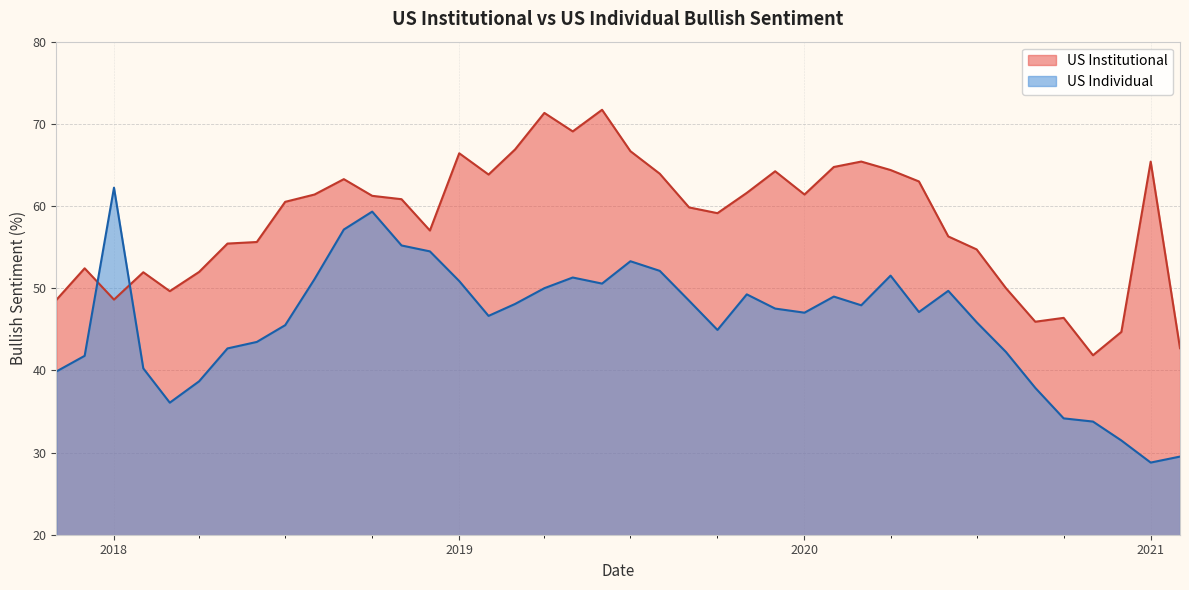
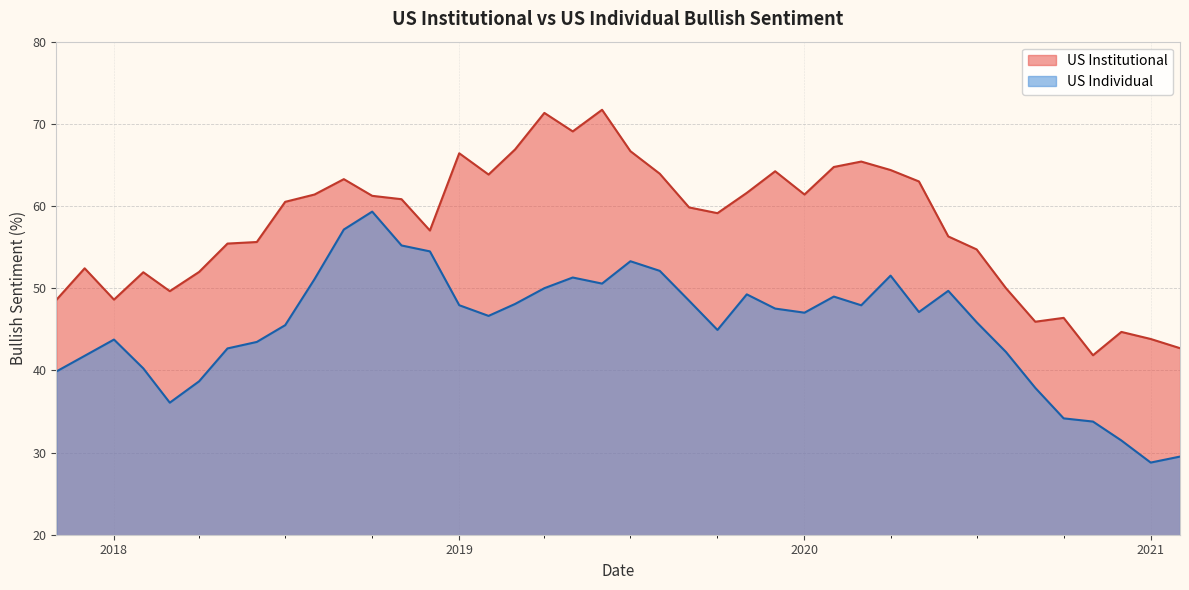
US Individual, 2018: 62 -> 44
US Individual, 2019: 51 -> 48
US Institutional, 2021: 65 -> 44
